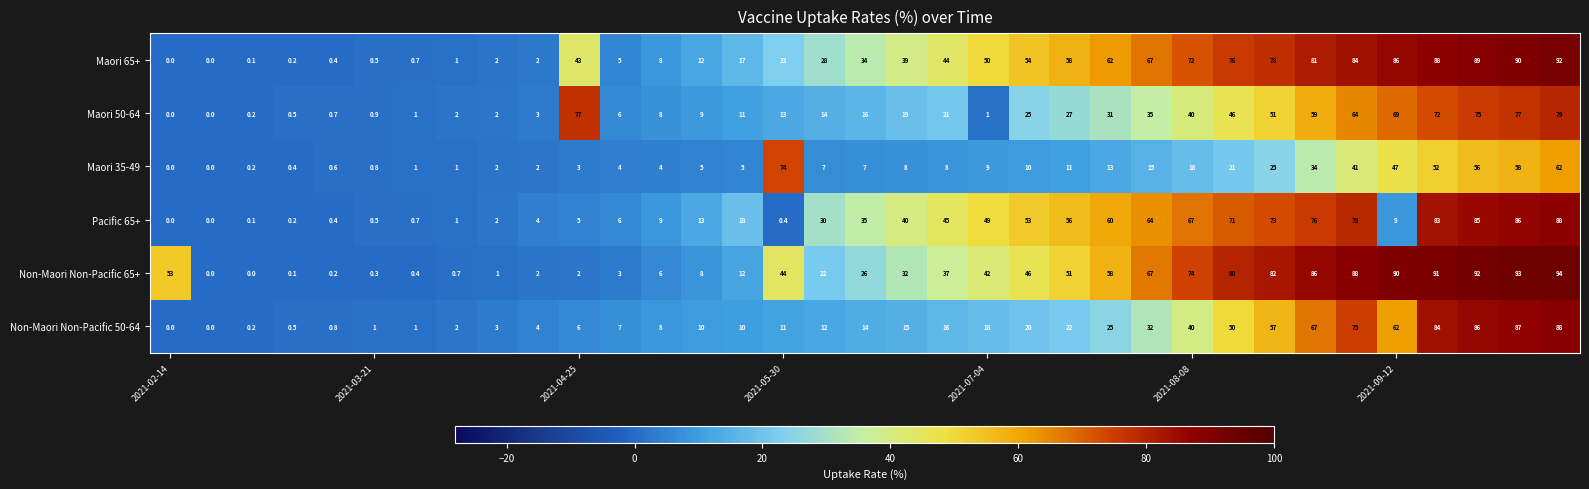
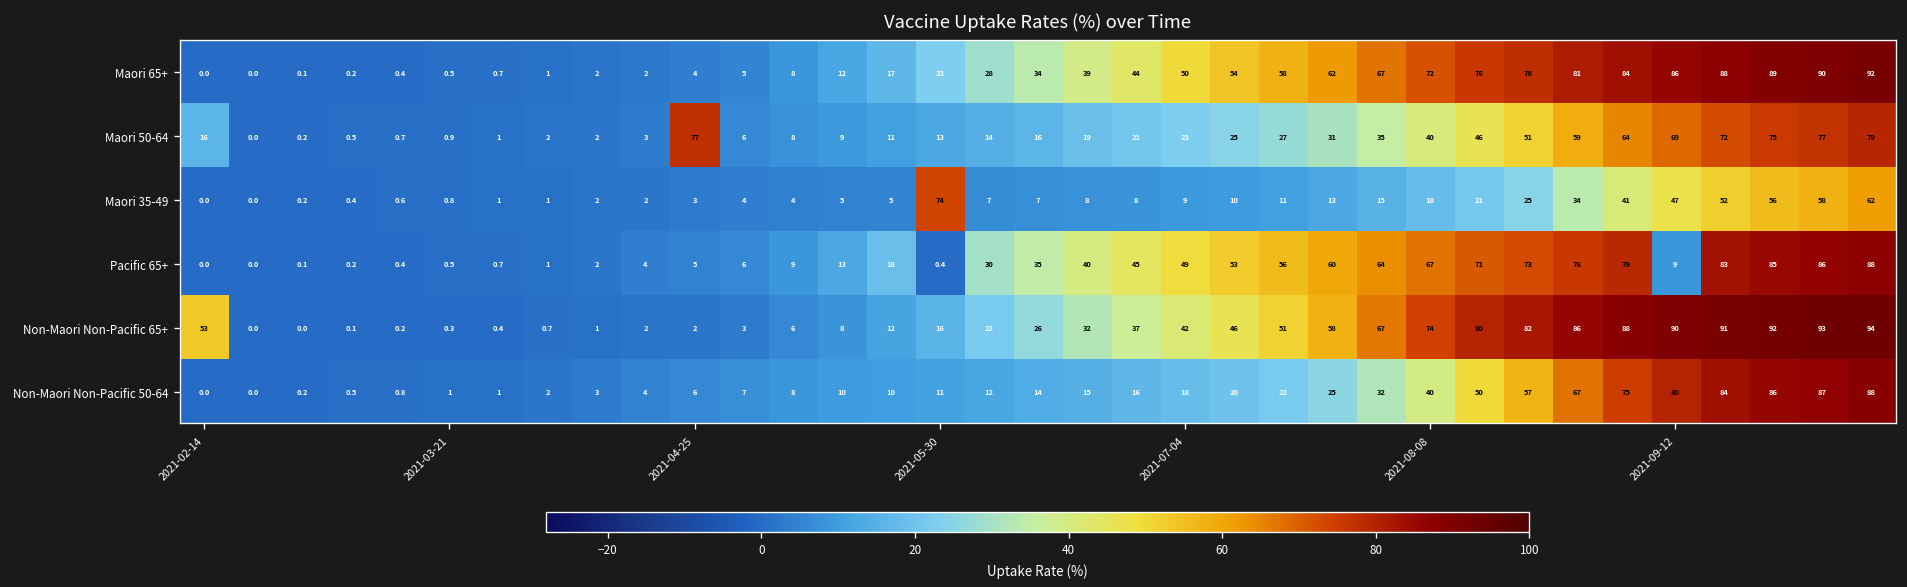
Maori 65+, 2021-04-25: 43 -> 4
Maori 50-64, 2021-02-14: 0.0 -> 16
Maori 50-64, 2021-07-04: 1 -> 23
Non-Maori Non-Pacific 65+, 2021-05-30: 44 -> 16
Non-Maori Non-Pacific 50-64, 2021-09-12: 62 -> 80
